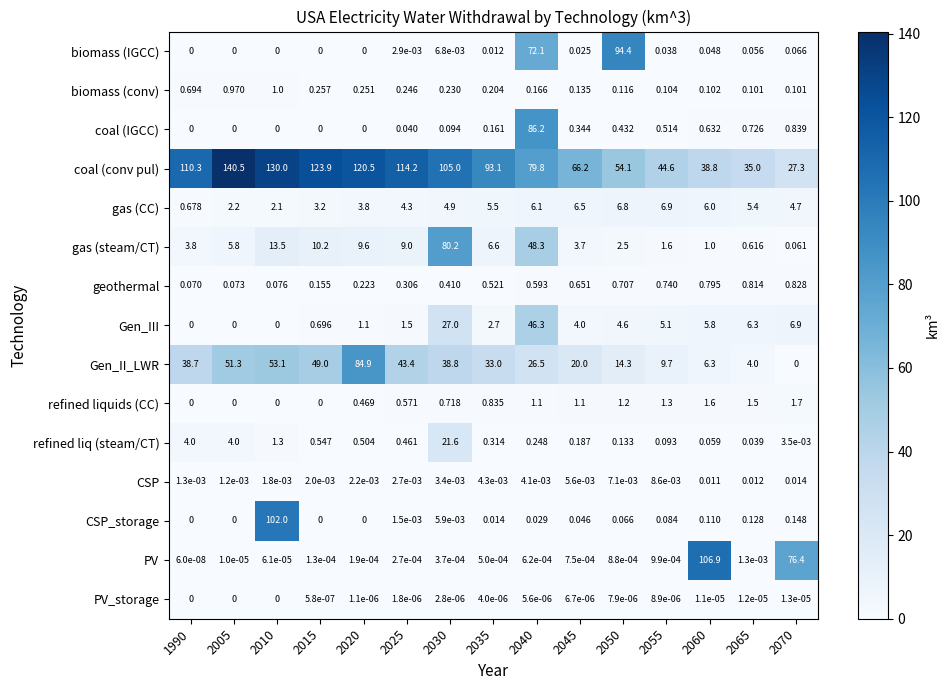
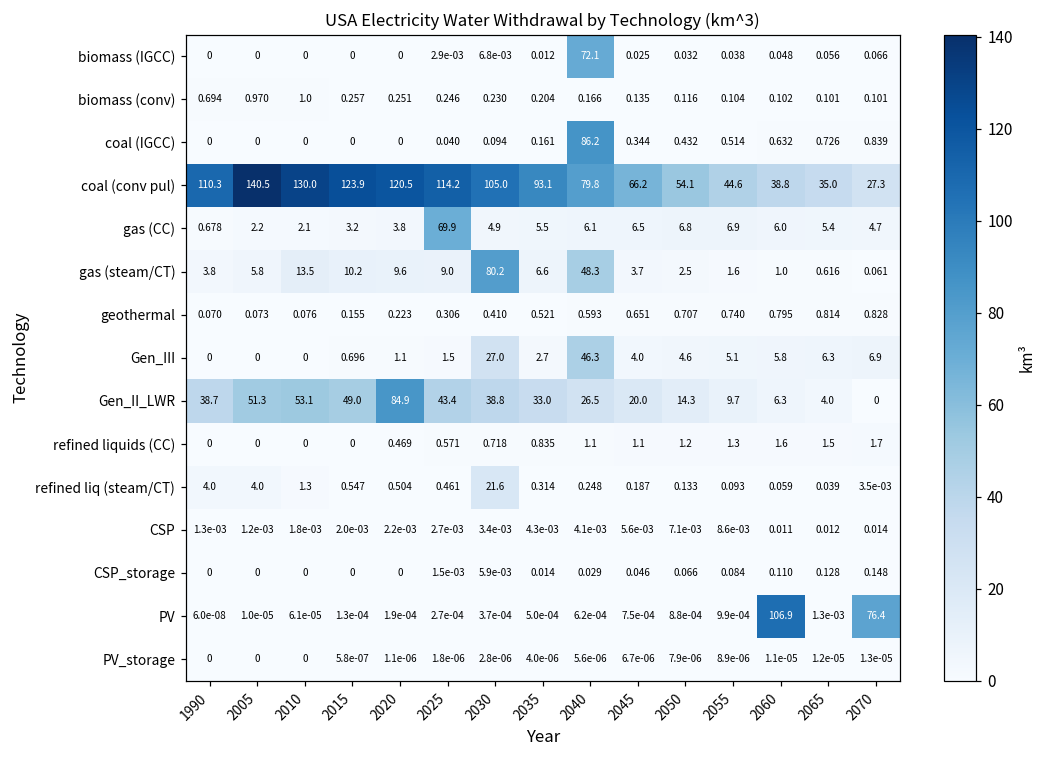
biomass (IGCC), 2050: 94.4 -> 0.032
gas (CC), 2025: 4.3 -> 69.9
CSP_storage, 2010: 102.0 -> 0
